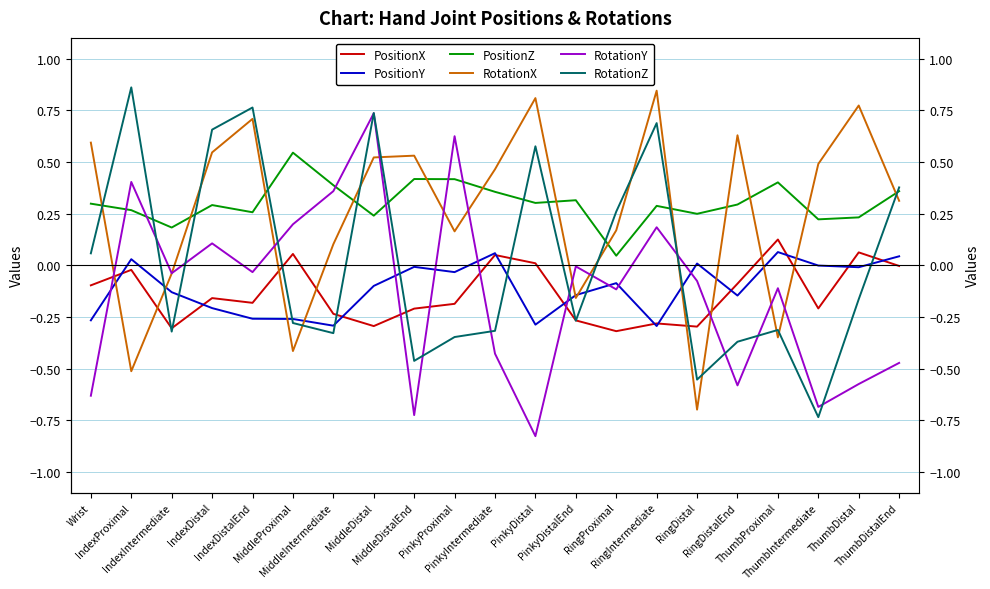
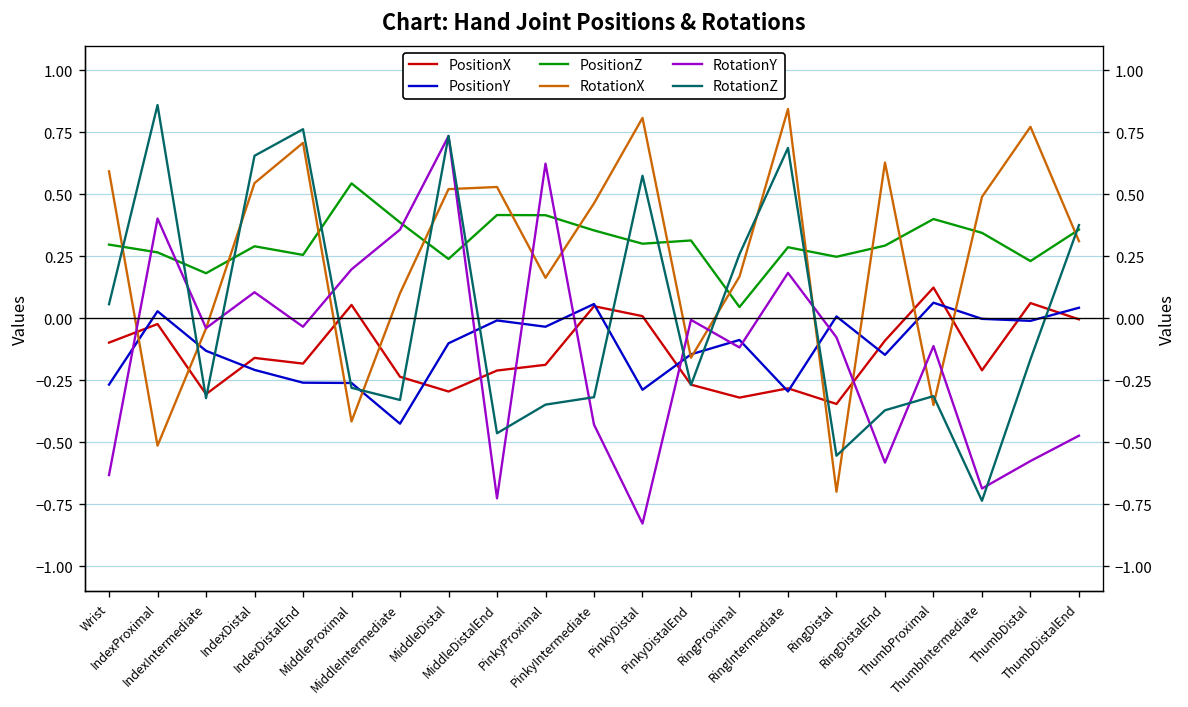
PositionY, MiddleIntermediate: -0.29 -> -0.42
PositionX, RingDistal: -0.30 -> -0.34
PositionZ, ThumbIntermediate: 0.22 -> 0.35
